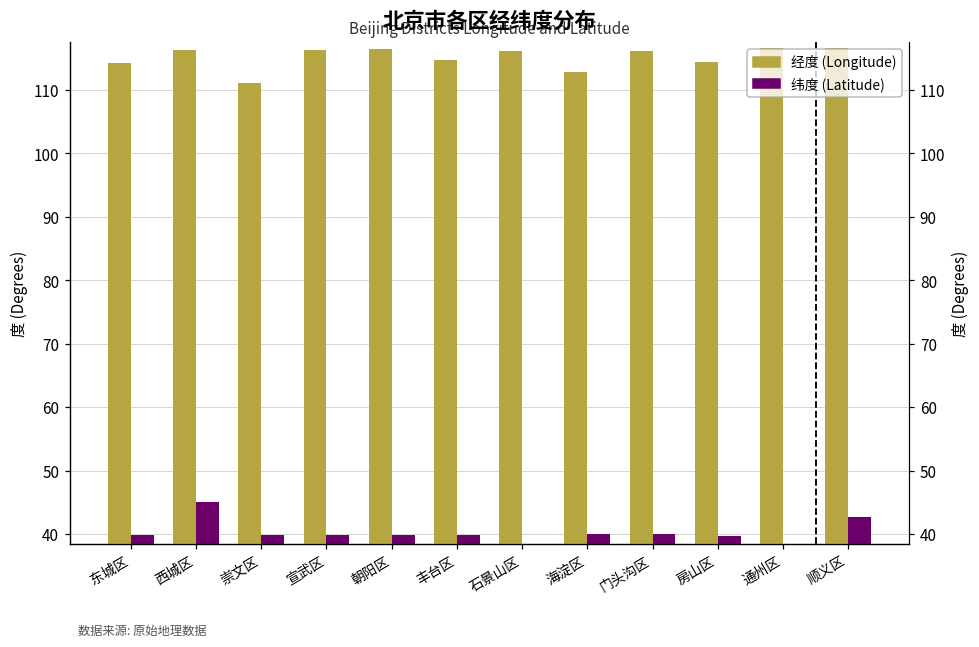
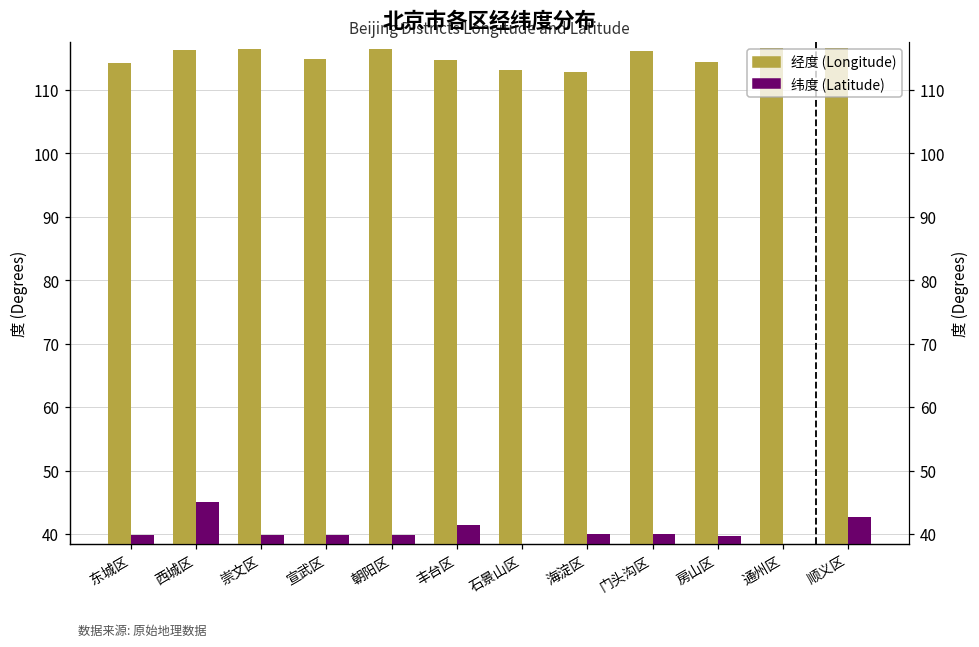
经度 (Longitude), 崇文区: 111 -> 116
经度 (Longitude), 宣武区: 116 -> 115
纬度 (Latitude), 丰台区: 40 -> 41
经度 (Longitude), 石景山区: 116 -> 113
